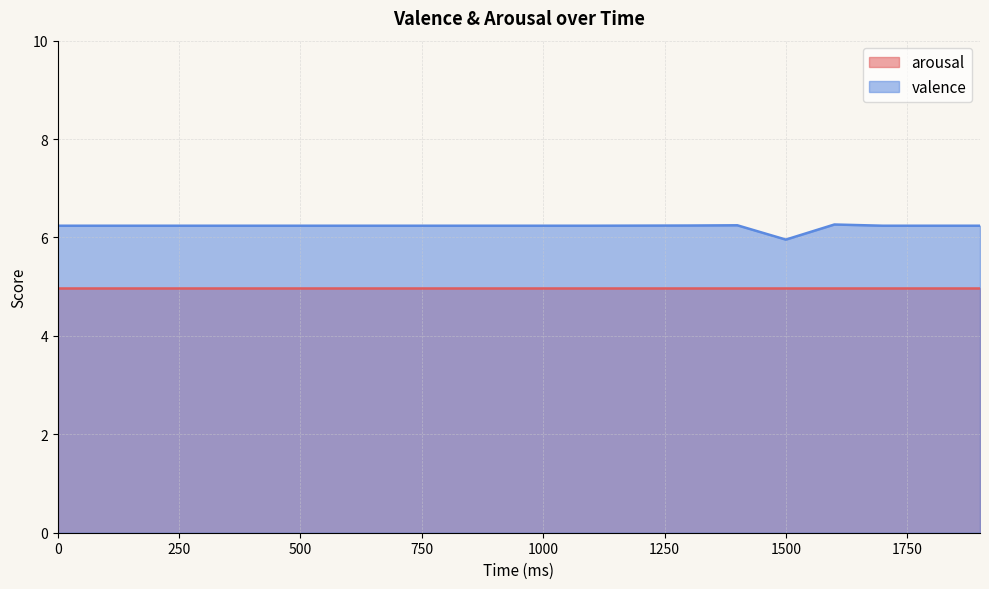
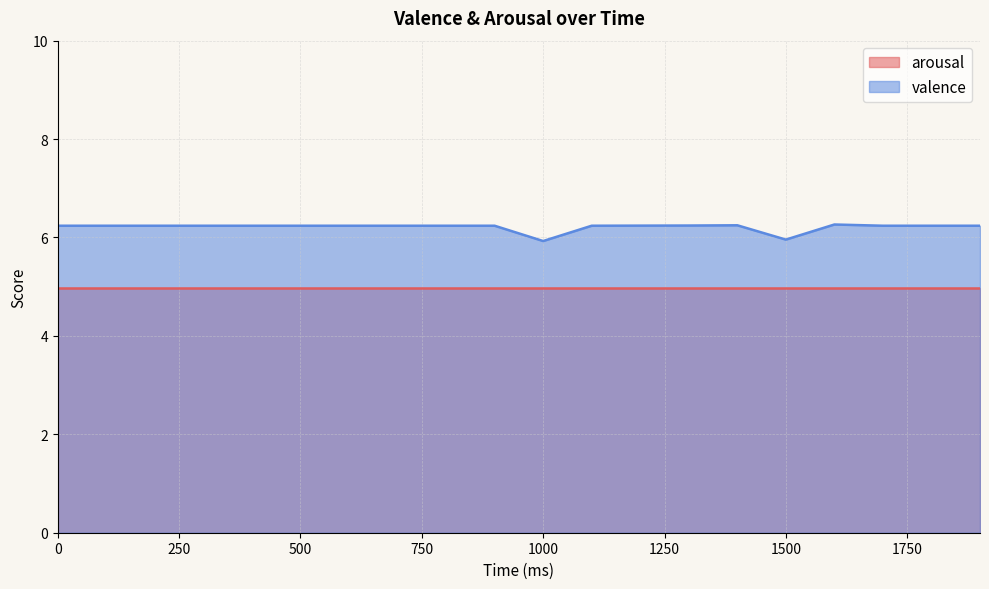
valence, 1000: 6.2 -> 5.9
